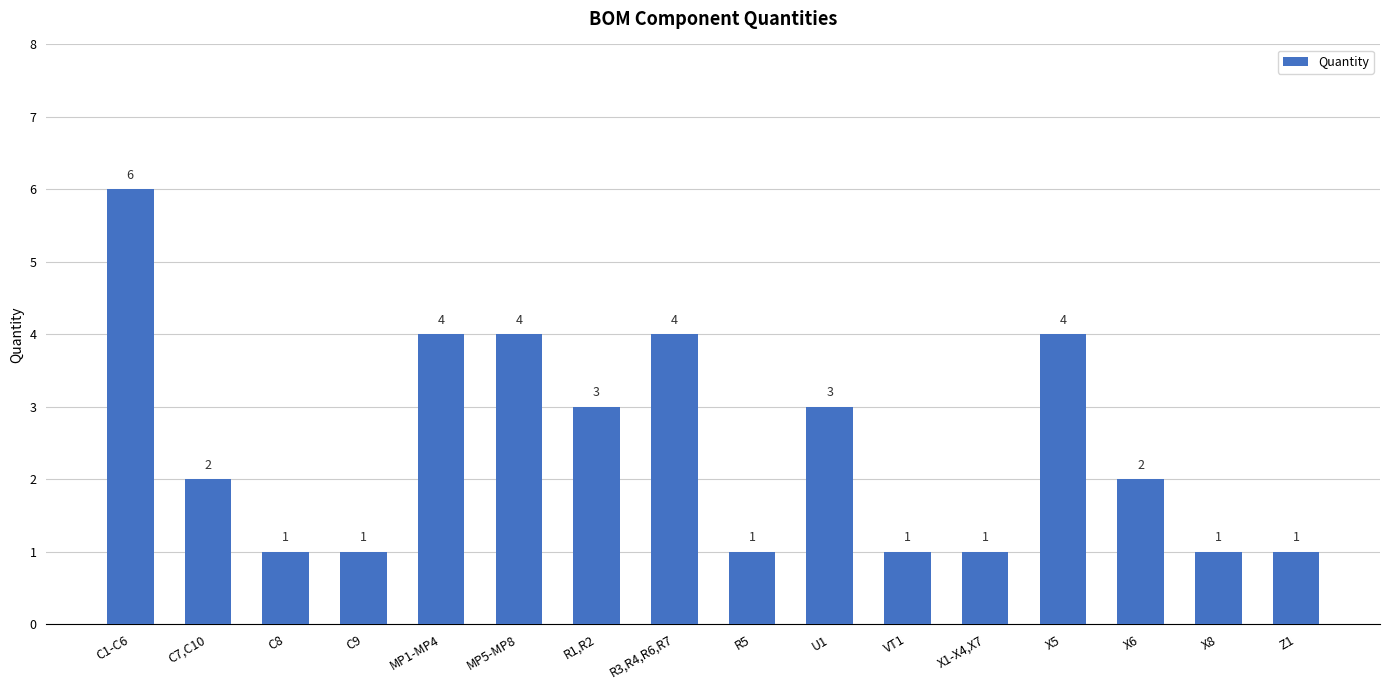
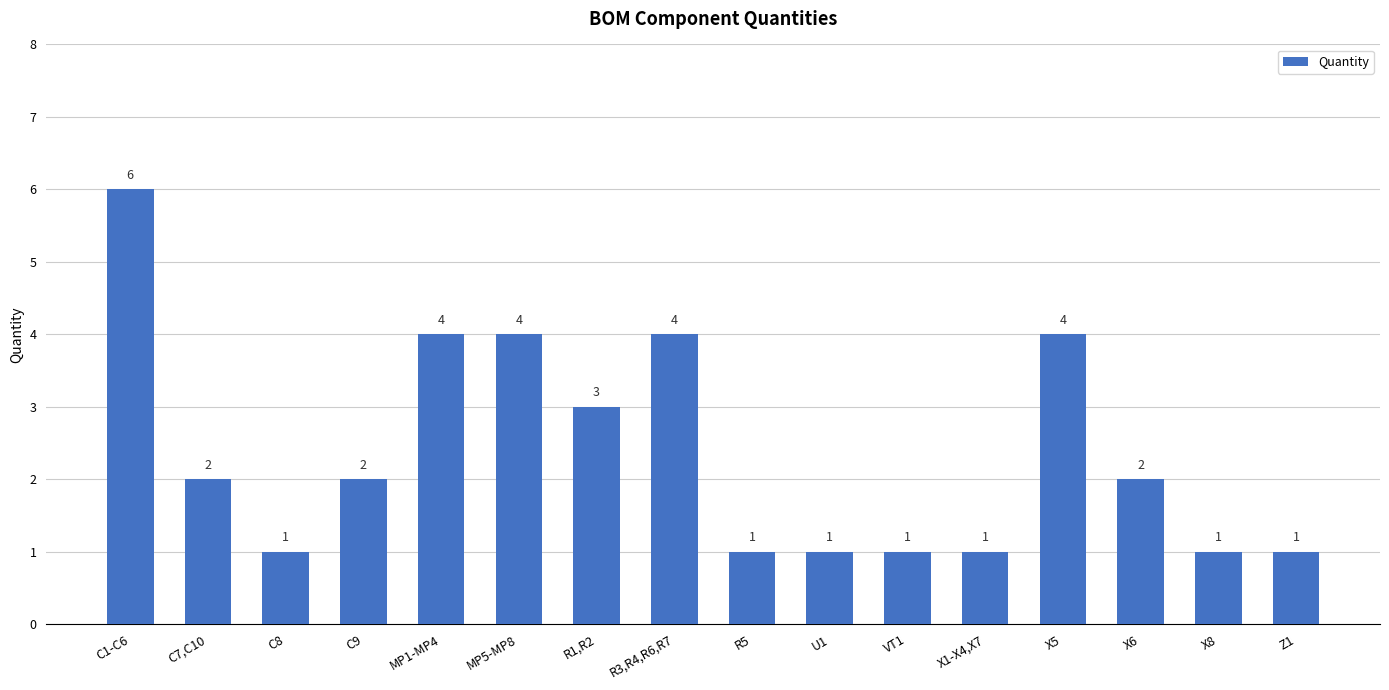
C9: 1 -> 2
U1: 3 -> 1
